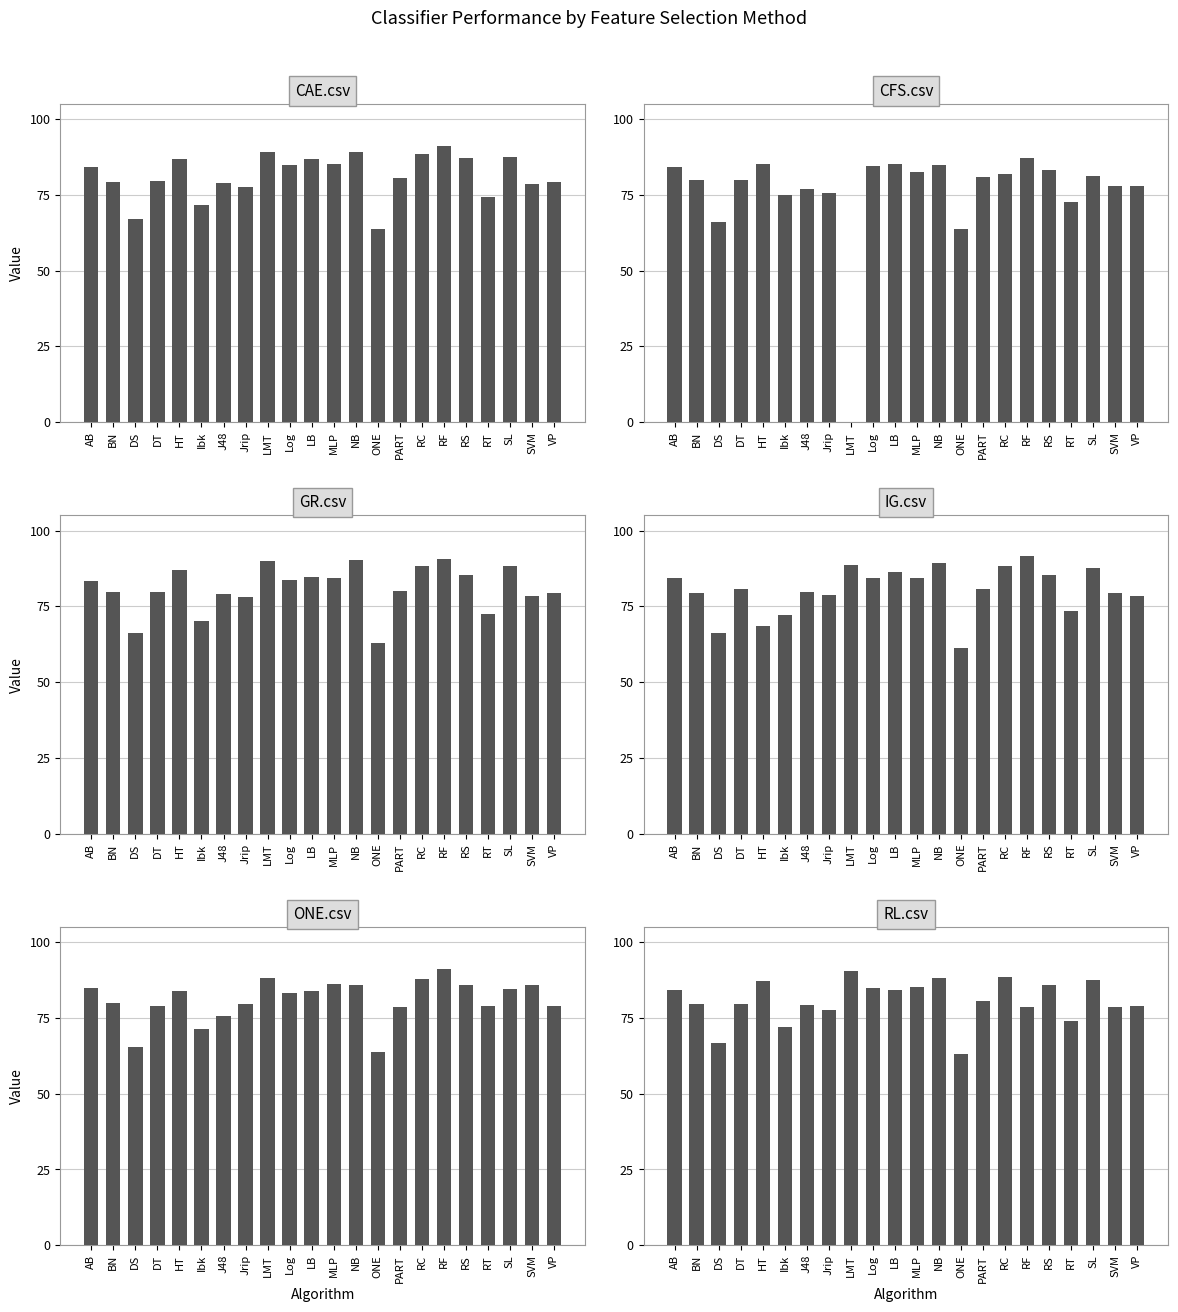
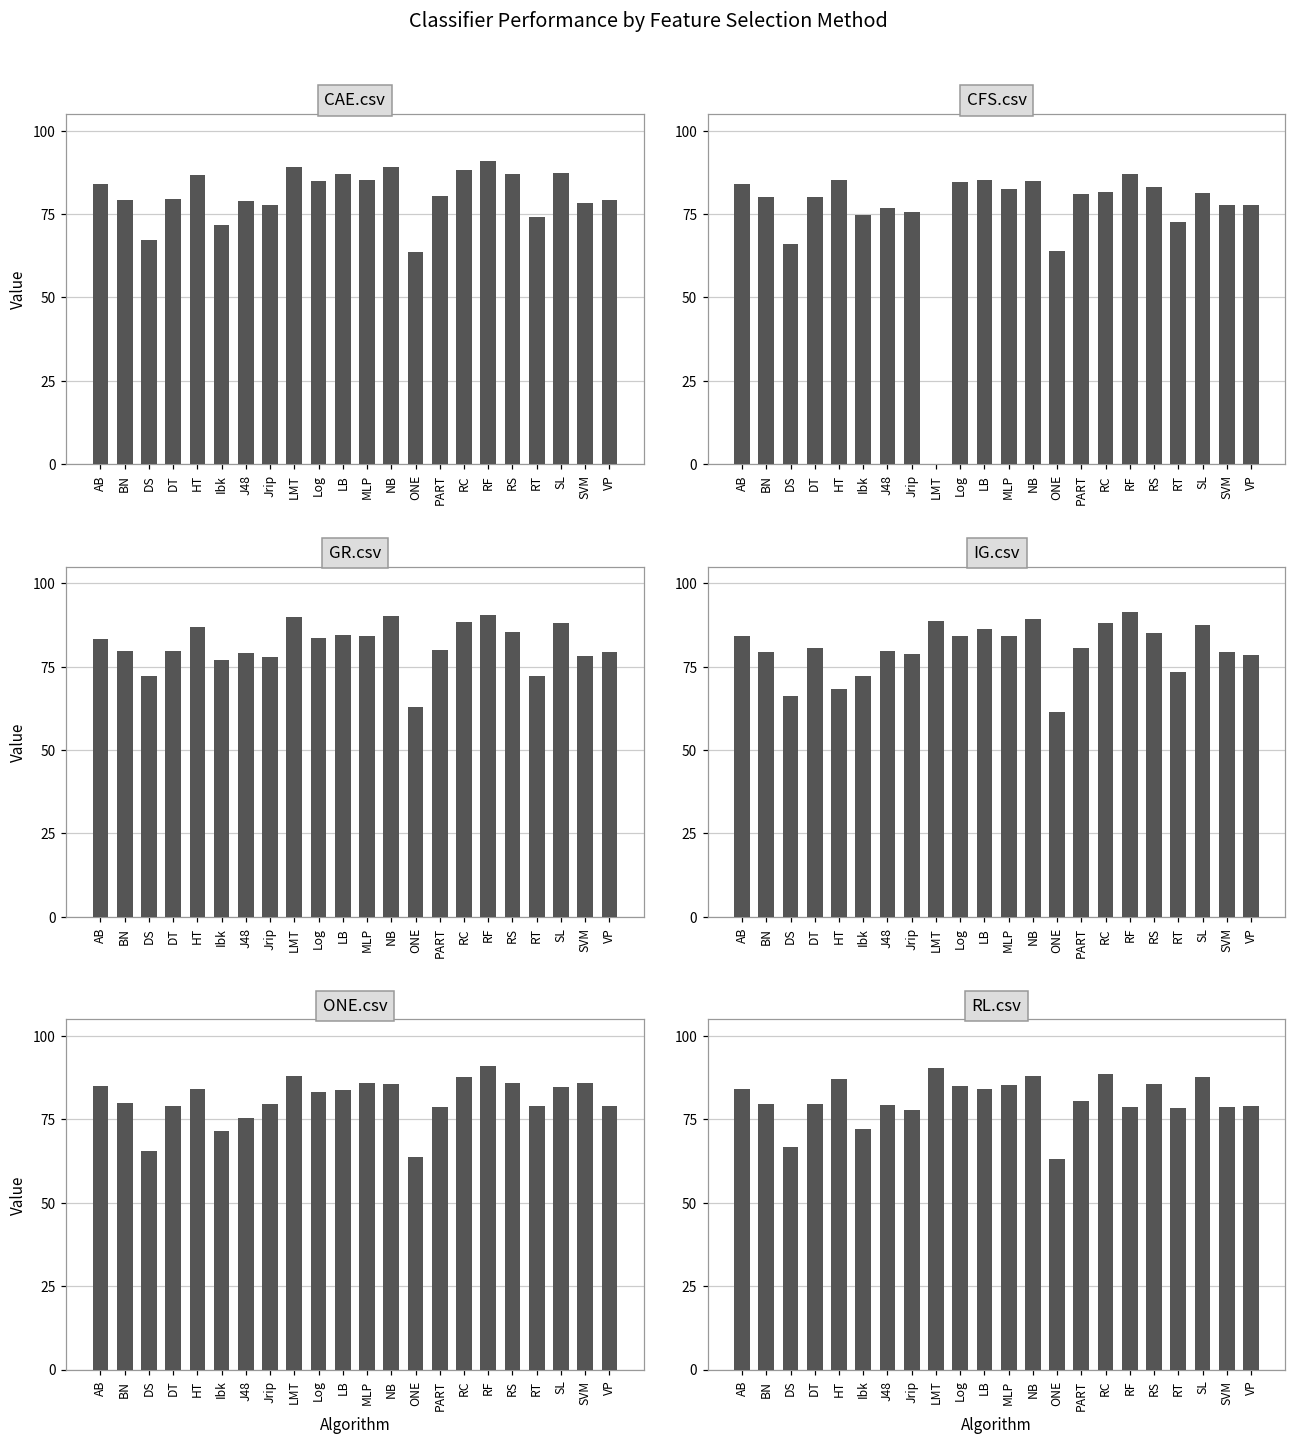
GR.csv, DS: 66 -> 72
GR.csv, Ibk: 70 -> 77
RL.csv, RT: 74 -> 79
